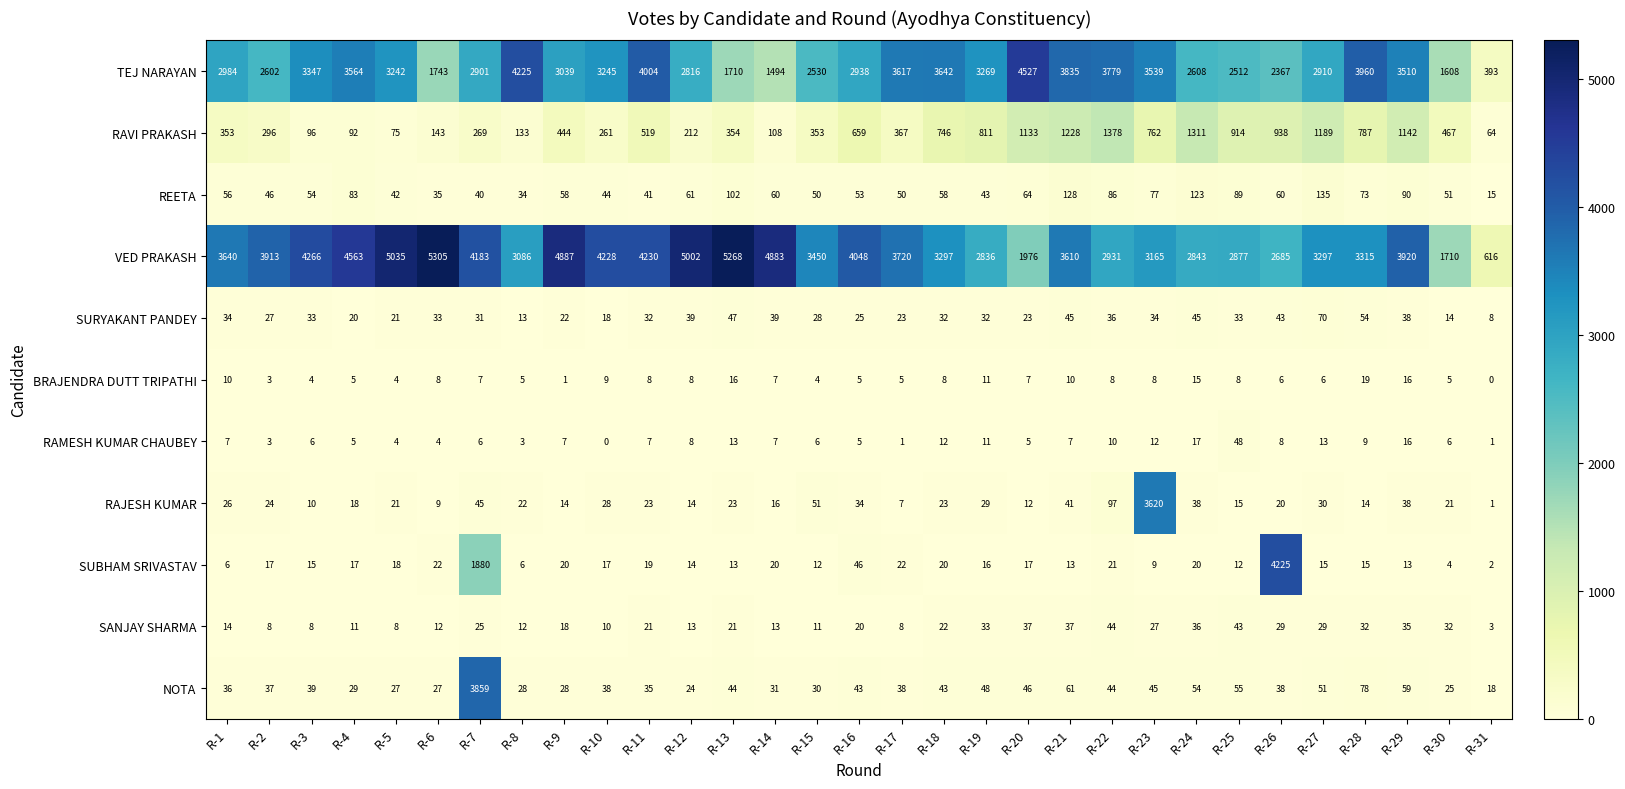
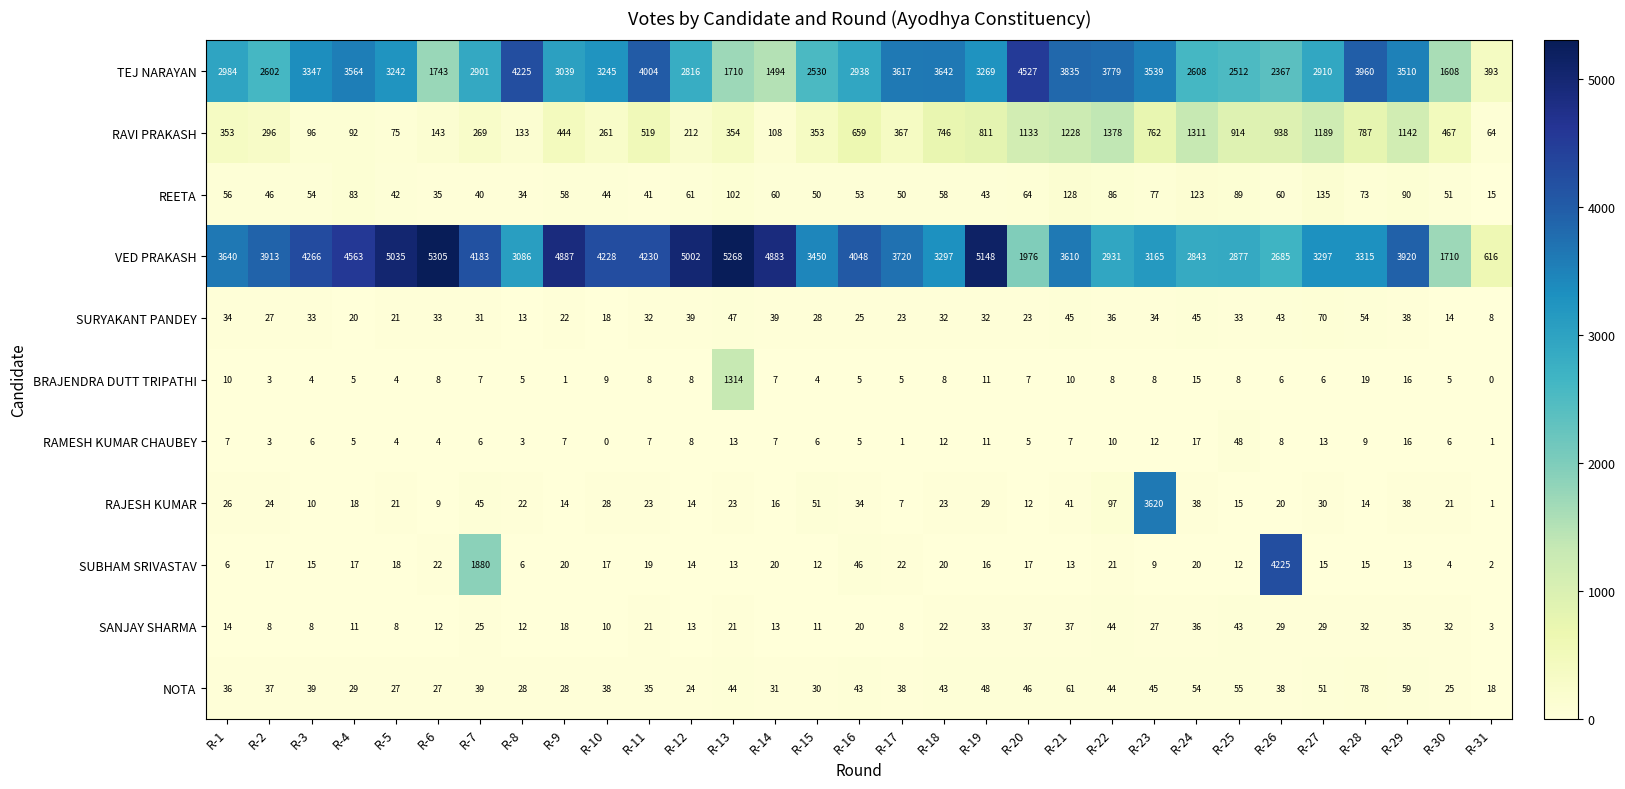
VED PRAKASH, R-19: 2836 -> 5148
BRAJENDRA DUTT TRIPATHI, R-13: 16 -> 1314
NOTA, R-7: 3859 -> 39
